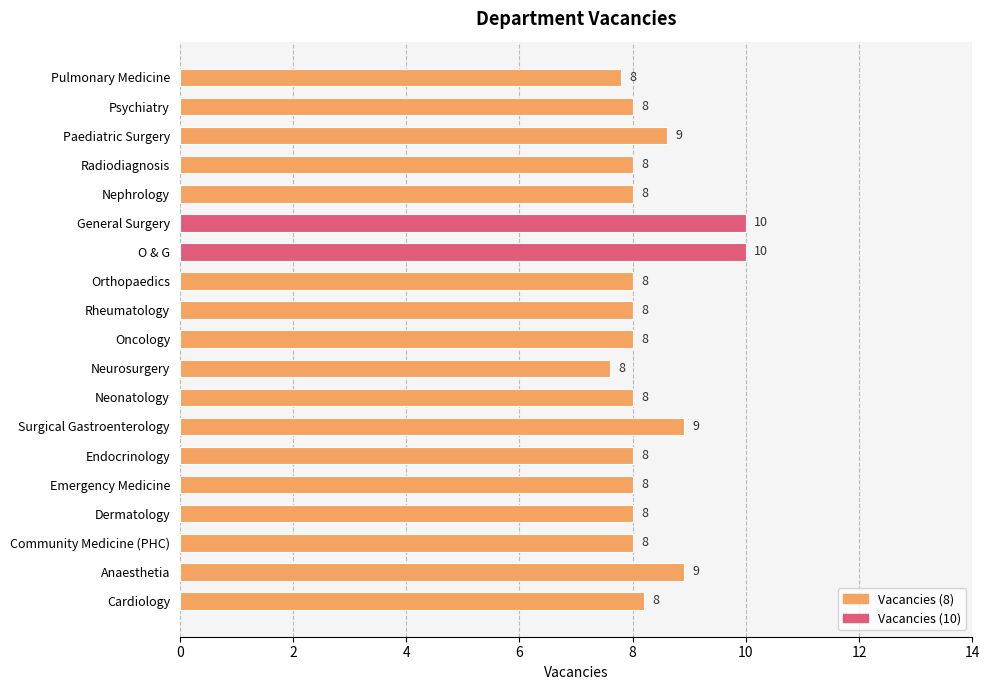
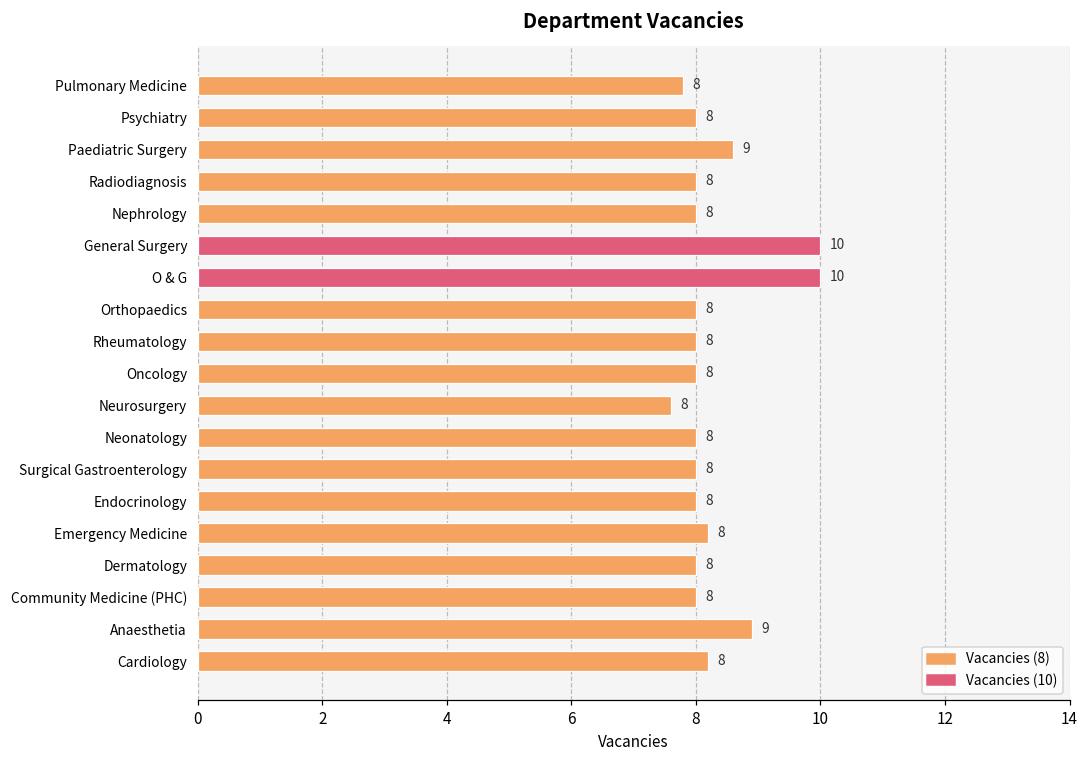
Surgical Gastroenterology: 9 -> 8
Emergency Medicine: 8.0 -> 8.2
